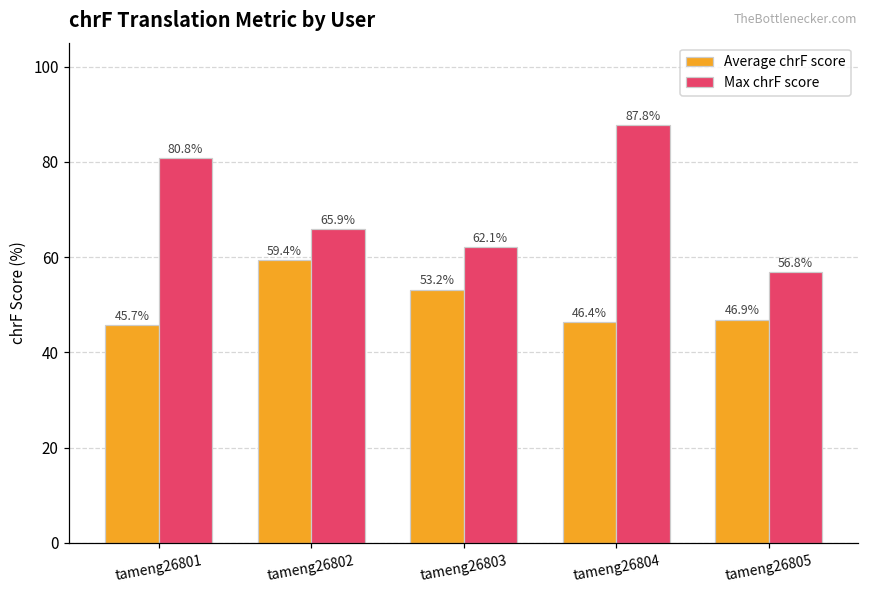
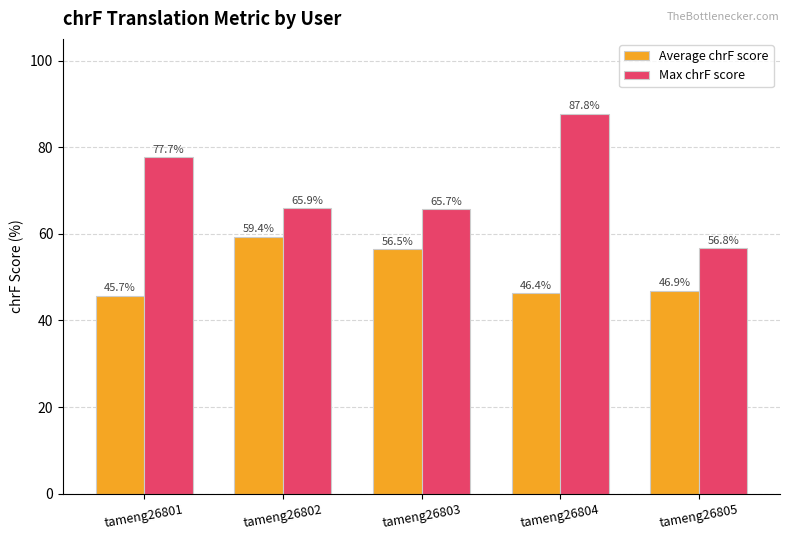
Max chrF score, tameng26801: 80.8% -> 77.7%
Average chrF score, tameng26803: 53.2% -> 56.5%
Max chrF score, tameng26803: 62.1% -> 65.7%
